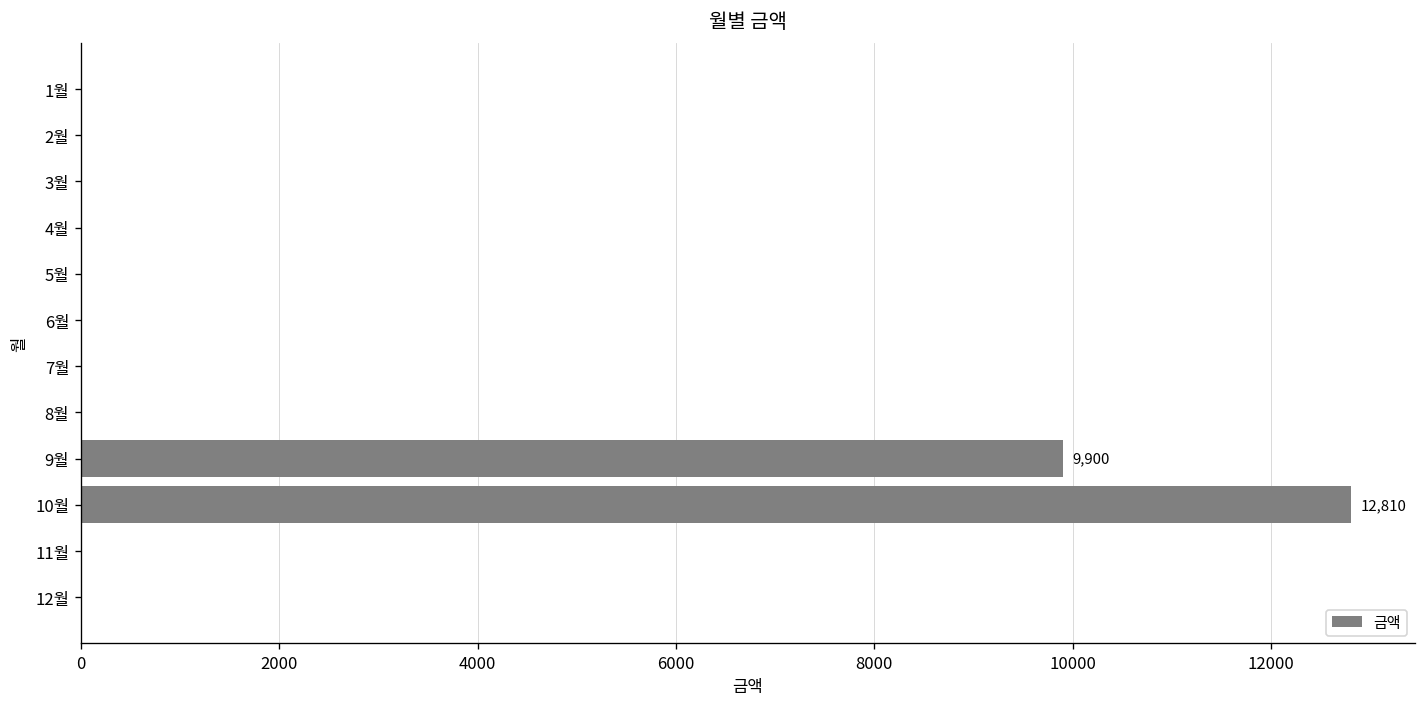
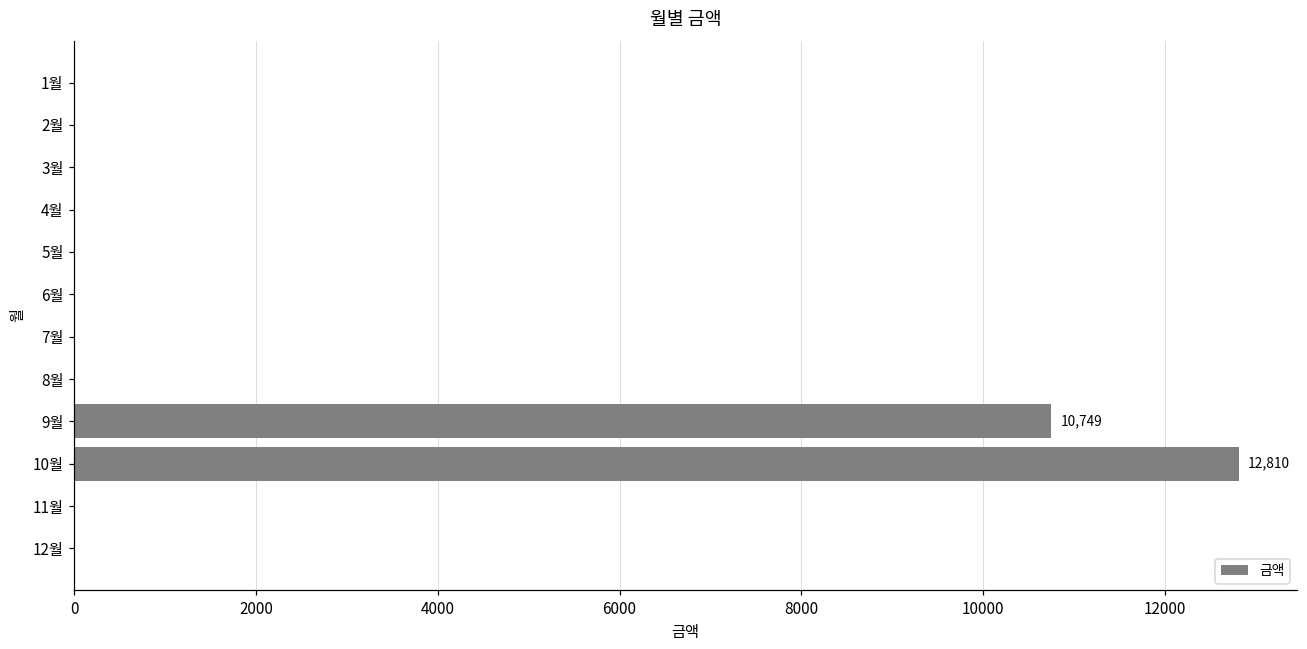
9월: 9,900 -> 10,749
